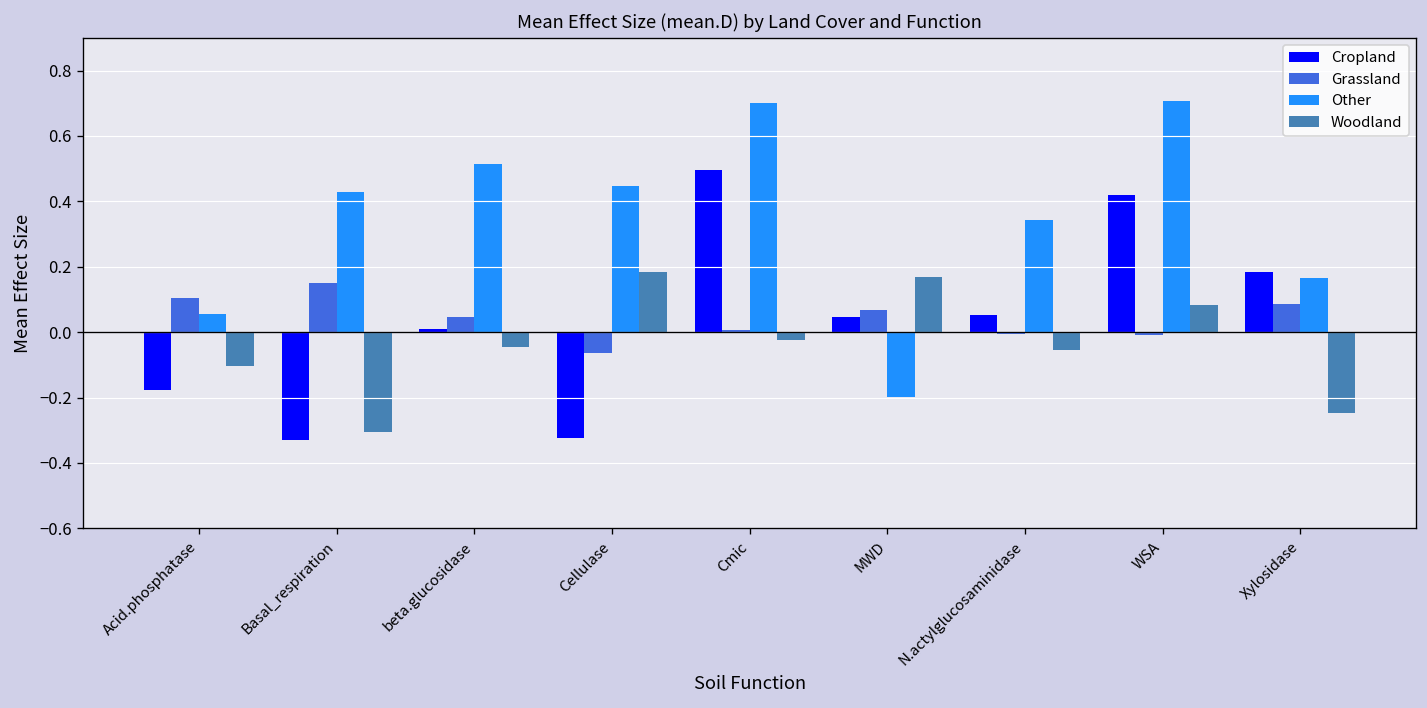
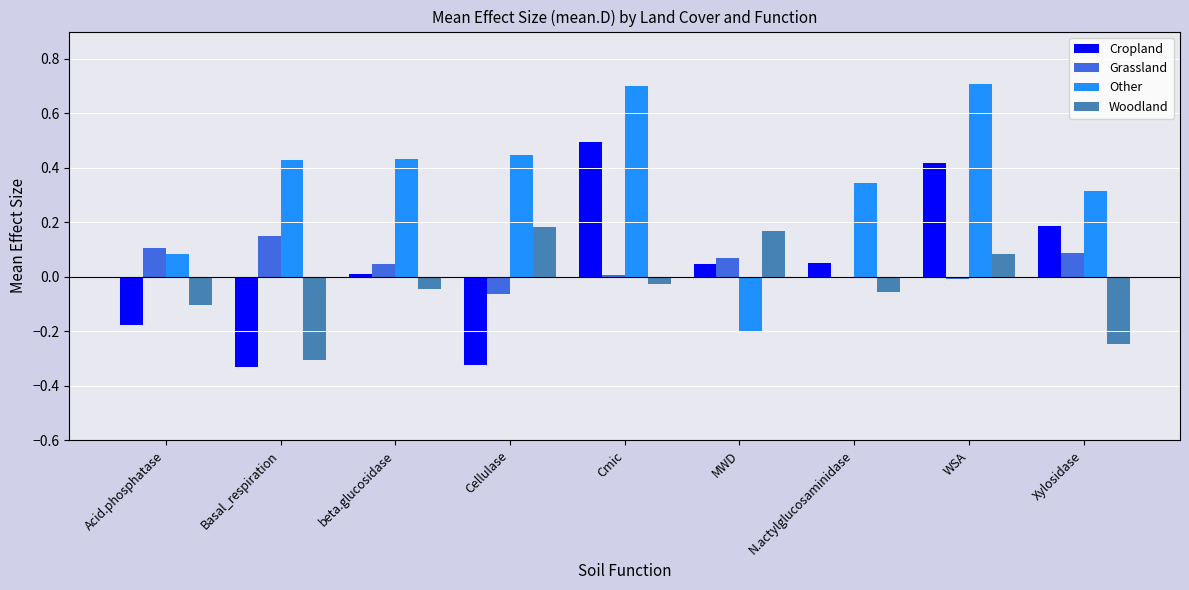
Other, Acid.phosphatase: 0.06 -> 0.09
Other, beta.glucosidase: 0.52 -> 0.43
Other, Xylosidase: 0.17 -> 0.31
